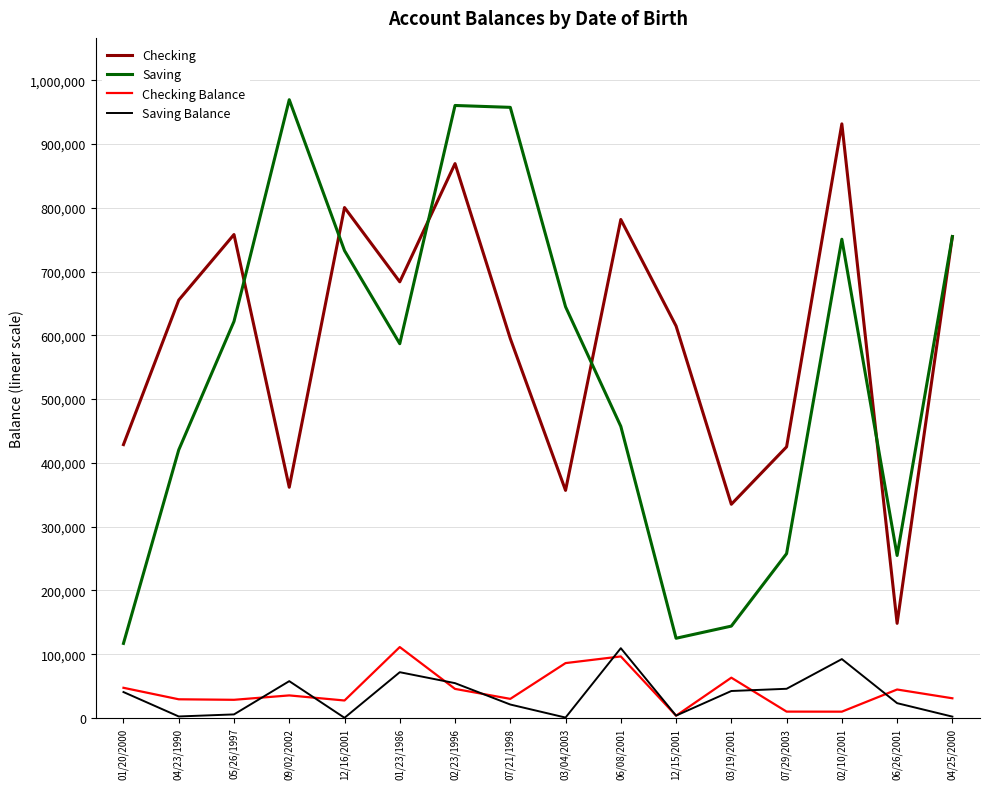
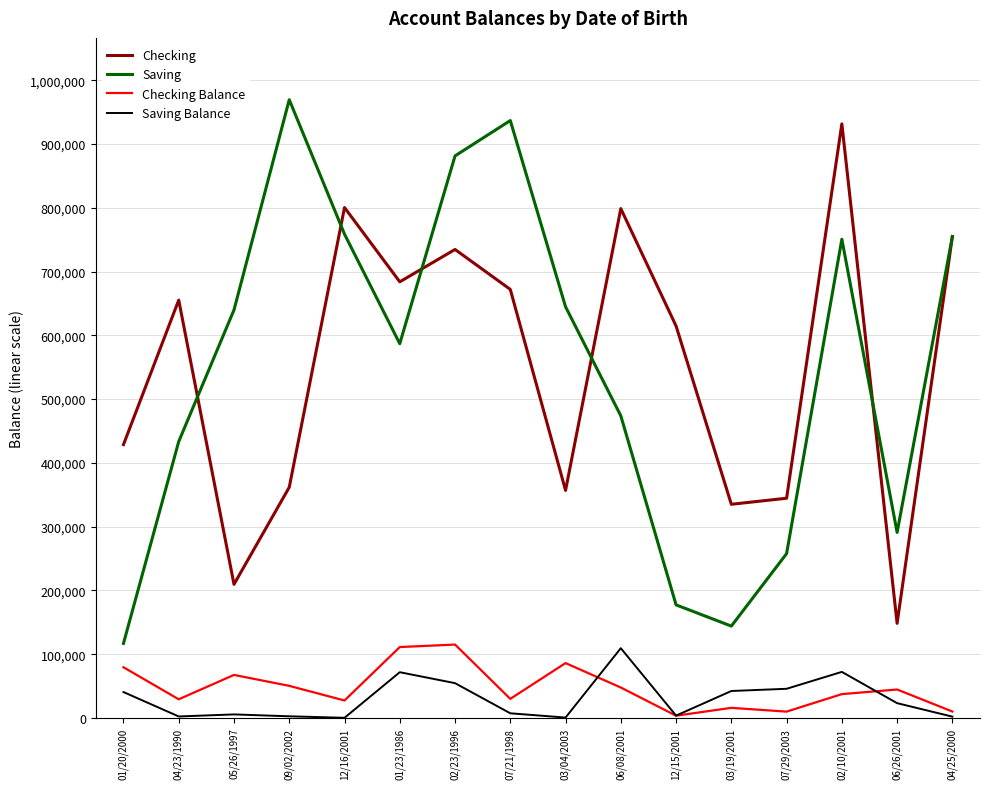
Checking Balance, 01/20/2000: 50,000 -> 80,000
Saving, 04/23/1990: 420,000 -> 430,000
Checking, 05/26/1997: 760,000 -> 210,000
Saving, 05/26/1997: 620,000 -> 640,000
Checking Balance, 05/26/1997: 30,000 -> 70,000
Checking Balance, 09/02/2002: 40,000 -> 50,000
Saving Balance, 09/02/2002: 60,000 -> 0
Saving, 12/16/2001: 730,000 -> 760,000
Checking, 02/23/1996: 870,000 -> 730,000
Saving, 02/23/1996: 960,000 -> 880,000
Checking Balance, 02/23/1996: 50,000 -> 120,000
Checking, 07/21/1998: 600,000 -> 670,000
Saving, 07/21/1998: 960,000 -> 940,000
Saving Balance, 07/21/1998: 20,000 -> 10,000
Checking, 06/08/2001: 780,000 -> 800,000
Saving, 06/08/2001: 460,000 -> 470,000
Checking Balance, 06/08/2001: 100,000 -> 50,000
Saving, 12/15/2001: 120,000 -> 180,000
Checking Balance, 03/19/2001: 60,000 -> 20,000
Checking, 07/29/2003: 430,000 -> 340,000
Checking Balance, 02/10/2001: 10,000 -> 40,000
Saving Balance, 02/10/2001: 90,000 -> 70,000
Saving, 06/26/2001: 250,000 -> 290,000
Checking Balance, 04/25/2000: 30,000 -> 10,000
